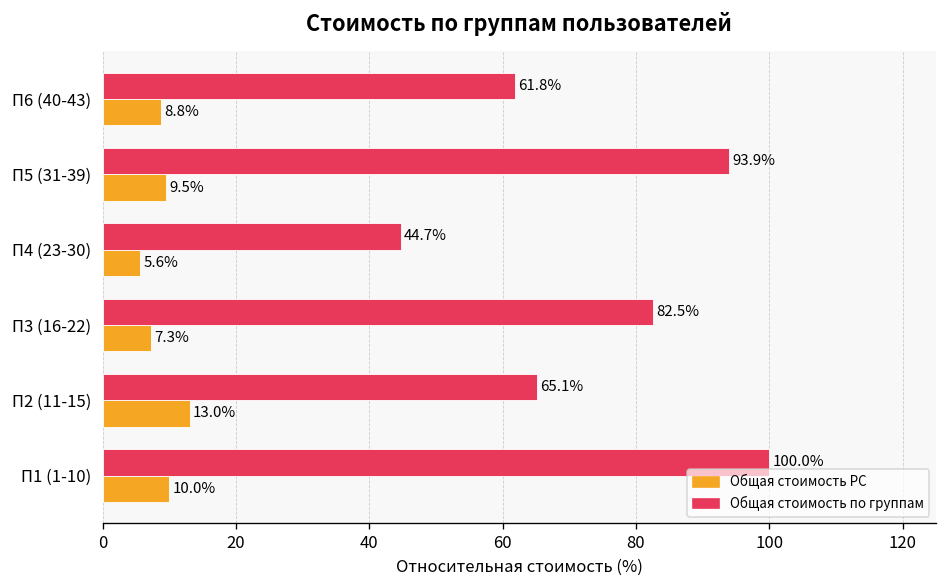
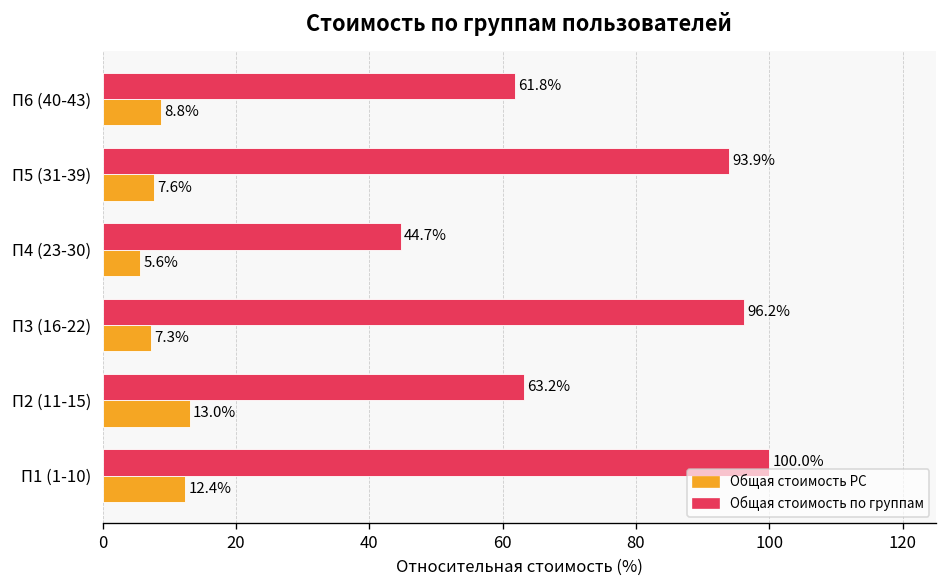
Общая стоимость РС, П5 (31-39): 9.5% -> 7.6%
Общая стоимость по группам, П3 (16-22): 82.5% -> 96.2%
Общая стоимость по группам, П2 (11-15): 65.1% -> 63.2%
Общая стоимость РС, П1 (1-10): 10.0% -> 12.4%
